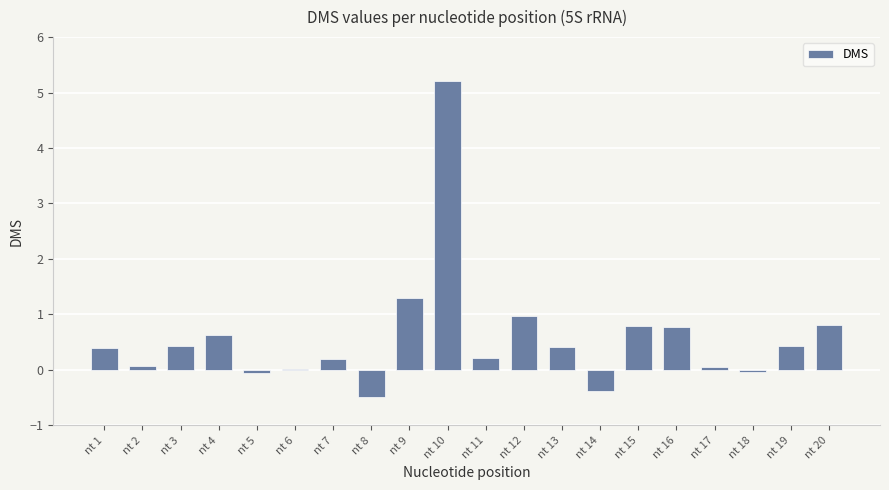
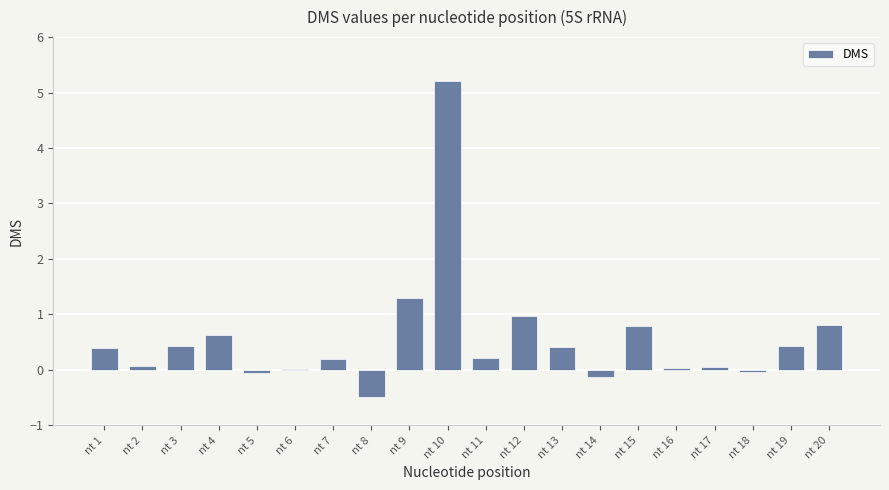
nt 14: -0.4 -> -0.1
nt 16: 0.8 -> 0.0
